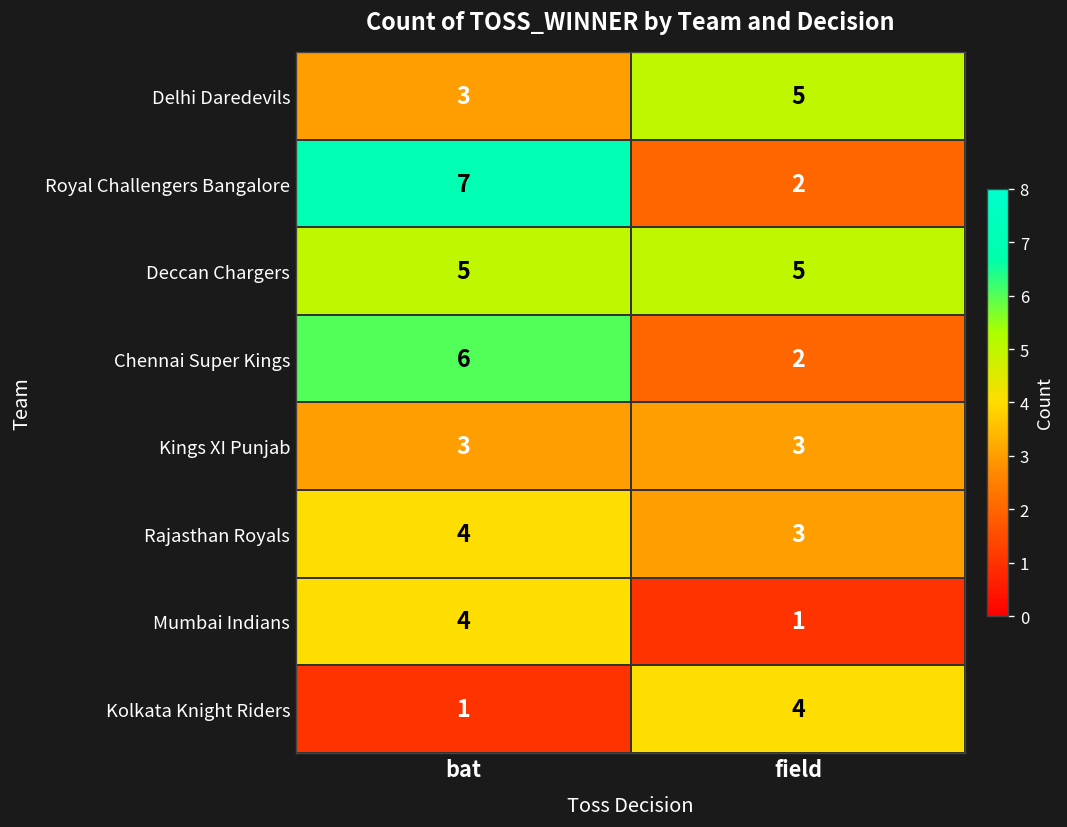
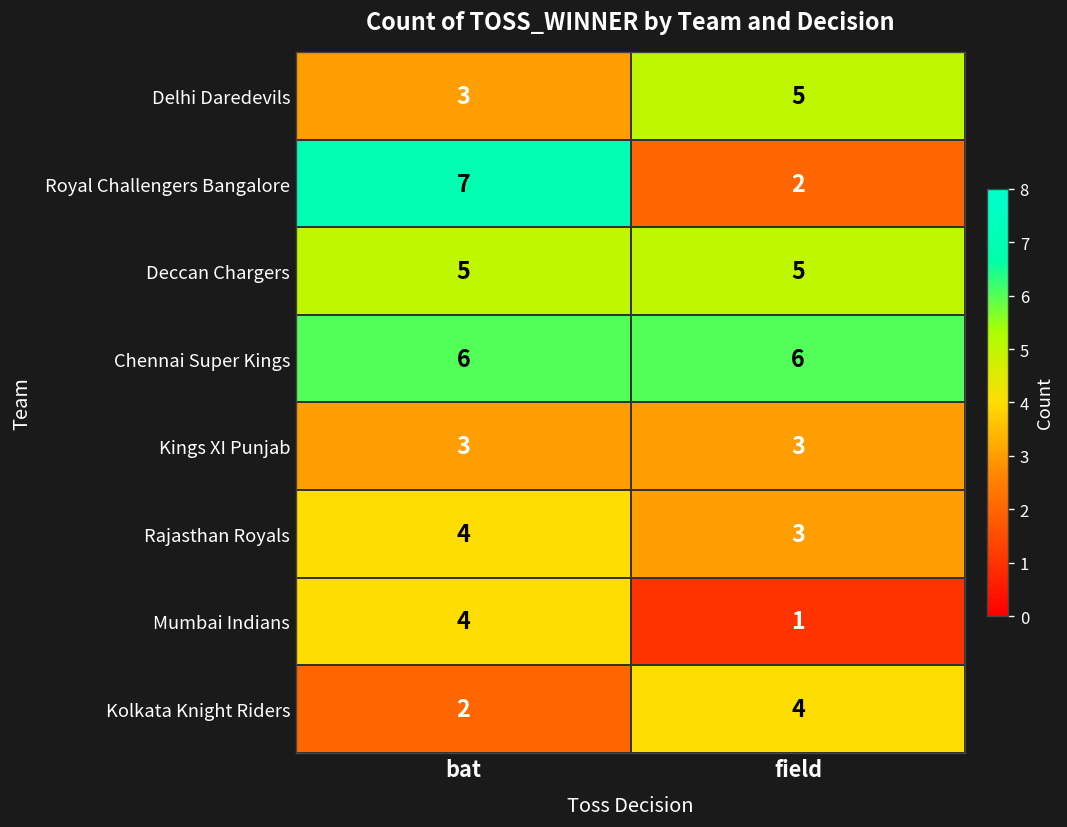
Chennai Super Kings, field: 2 -> 6
Kolkata Knight Riders, bat: 1 -> 2
